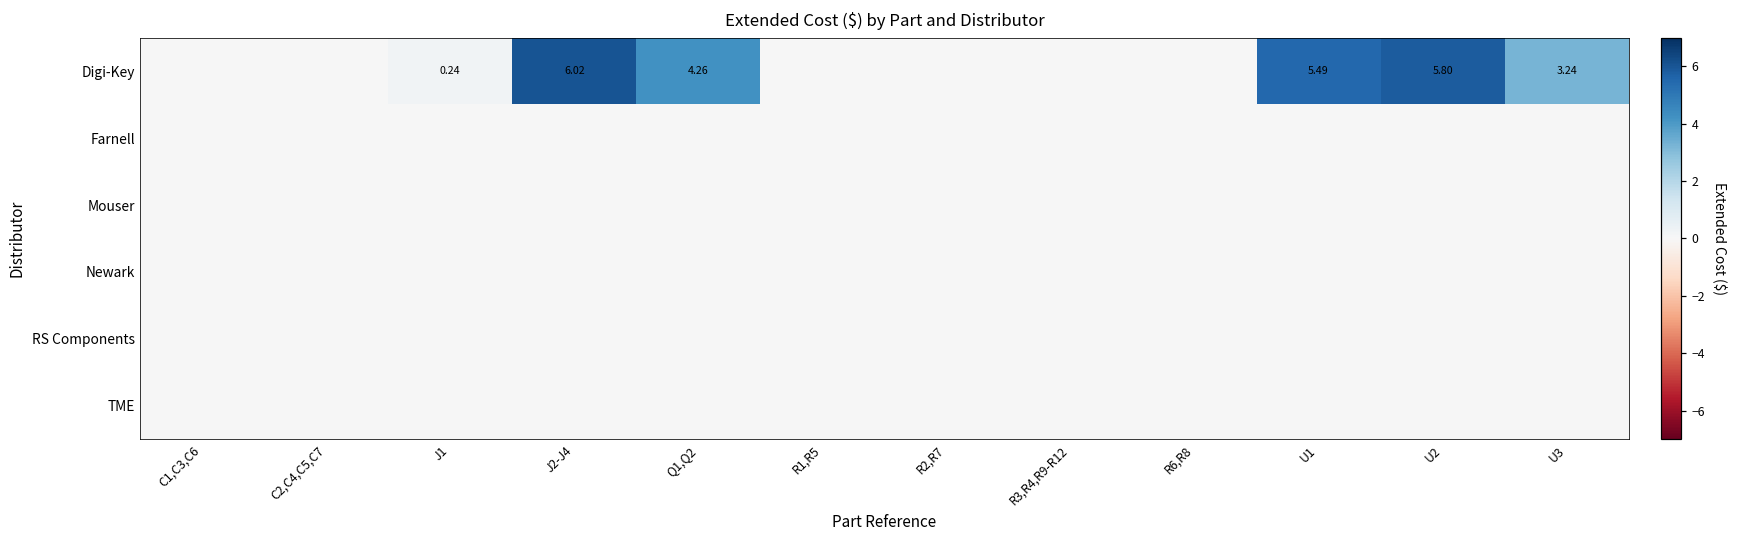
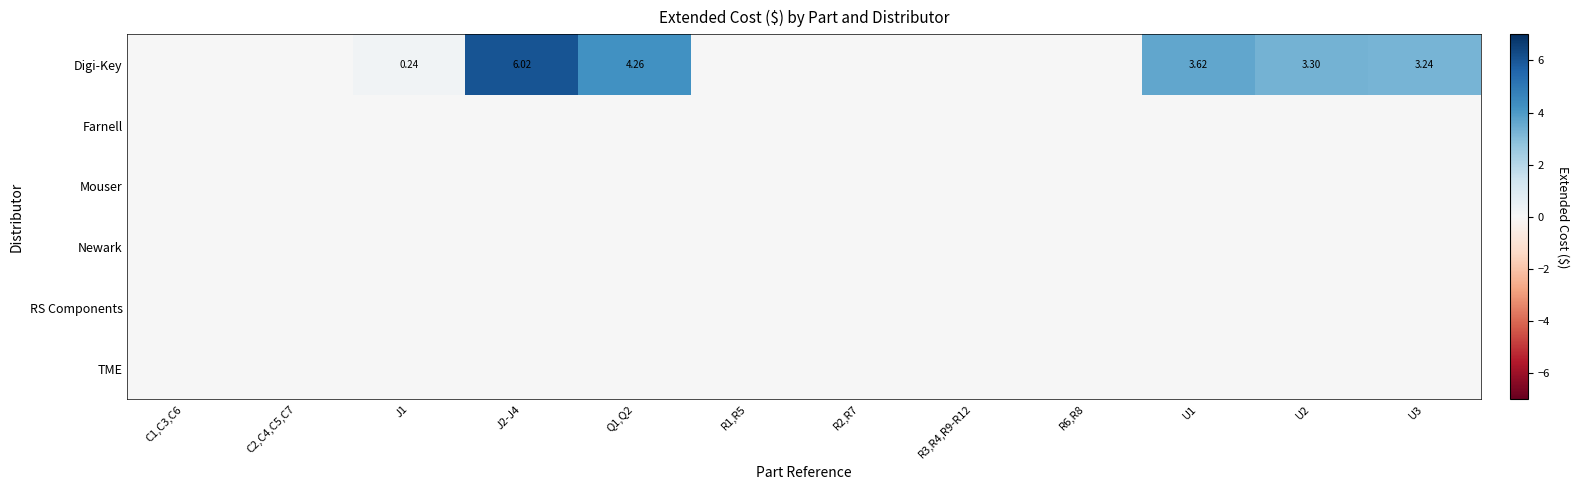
Digi-Key, U1: 5.49 -> 3.62
Digi-Key, U2: 5.80 -> 3.30
